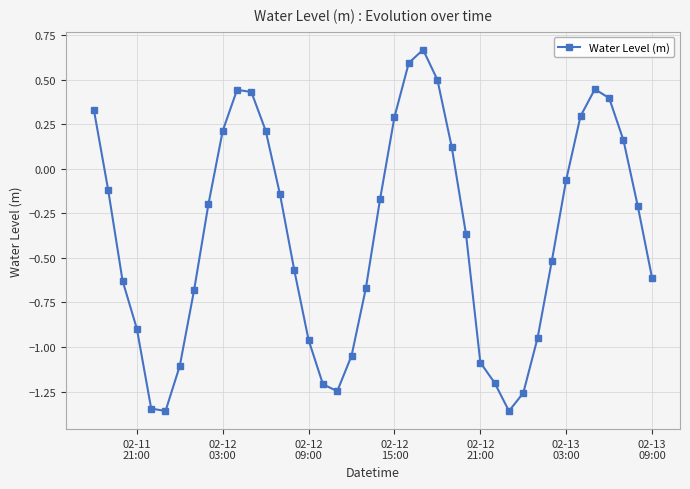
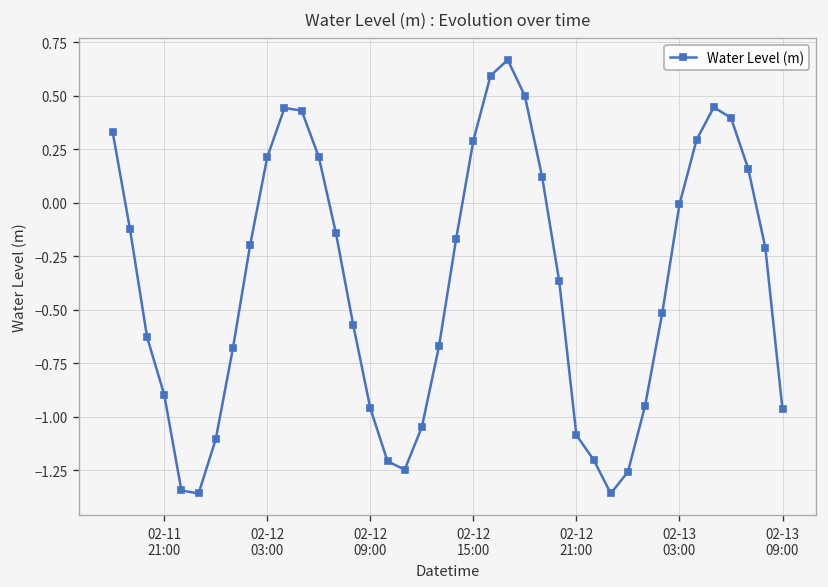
02-13 03:00: -0.06 -> -0.01
02-13 09:00: -0.61 -> -0.97
